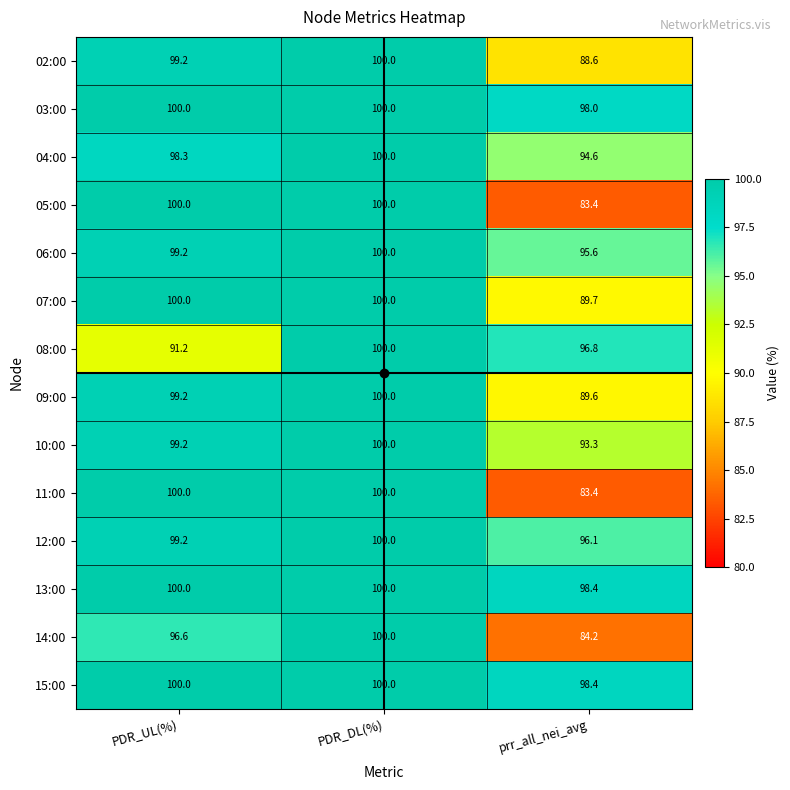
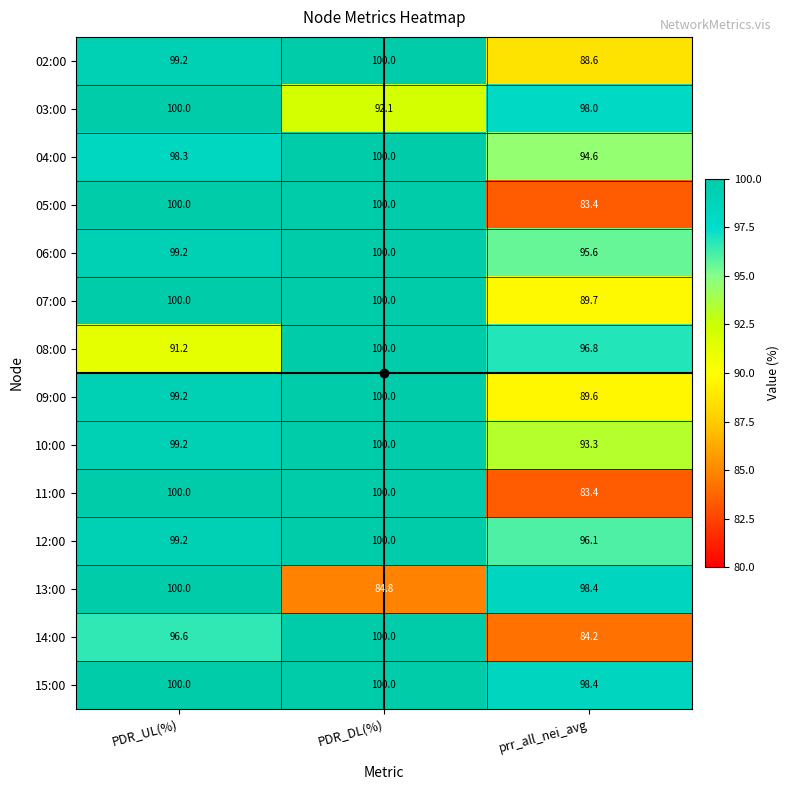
03:00, PDR_DL(%): 100.0 -> 92.1
13:00, PDR_DL(%): 100.0 -> 84.8
